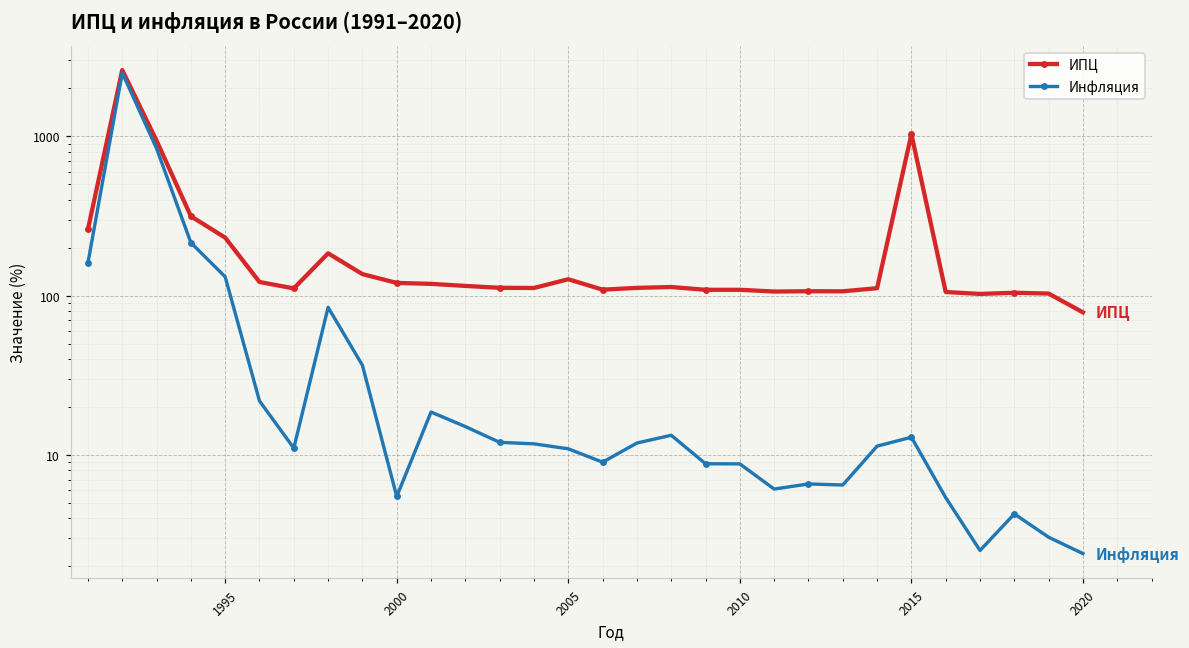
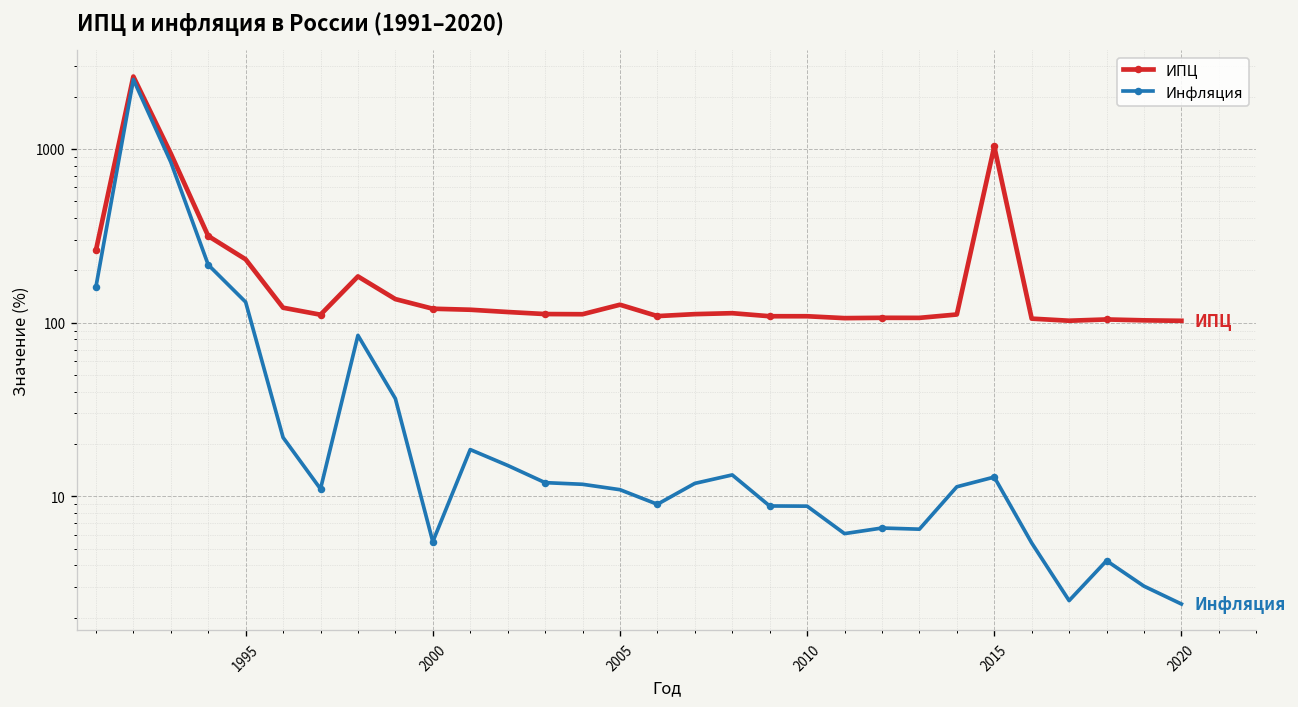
ИПЦ, 2020: 80 -> 100
